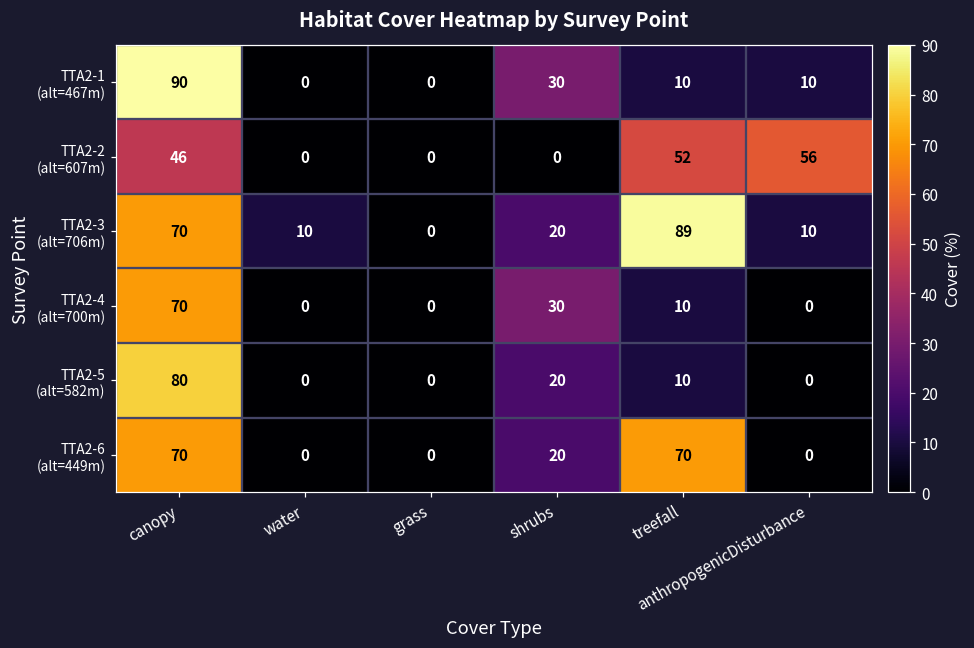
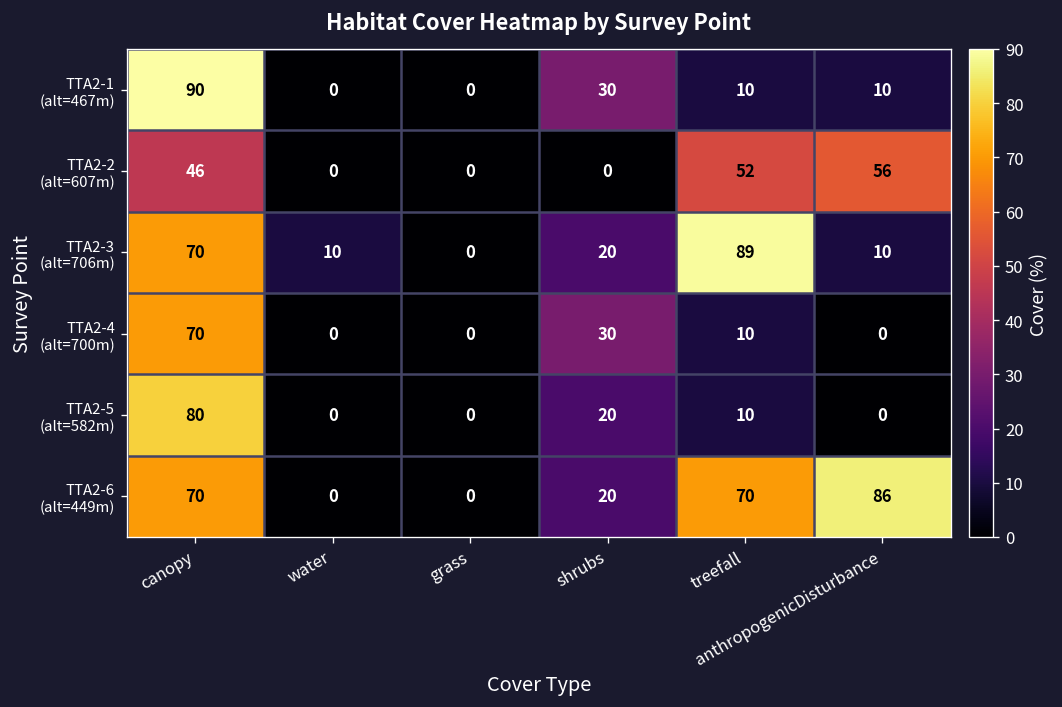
TTA2-6 (alt=449m), anthropogenicDisturbance: 0 -> 86
